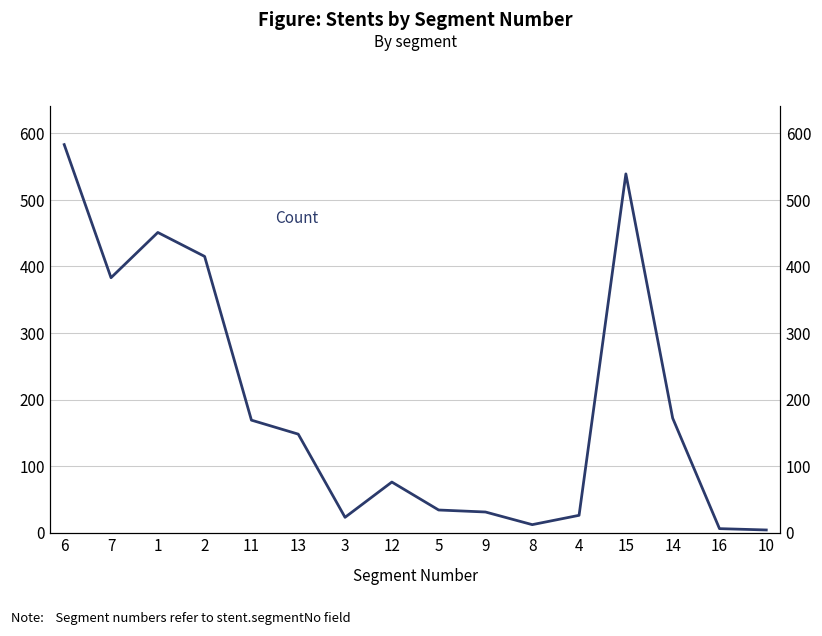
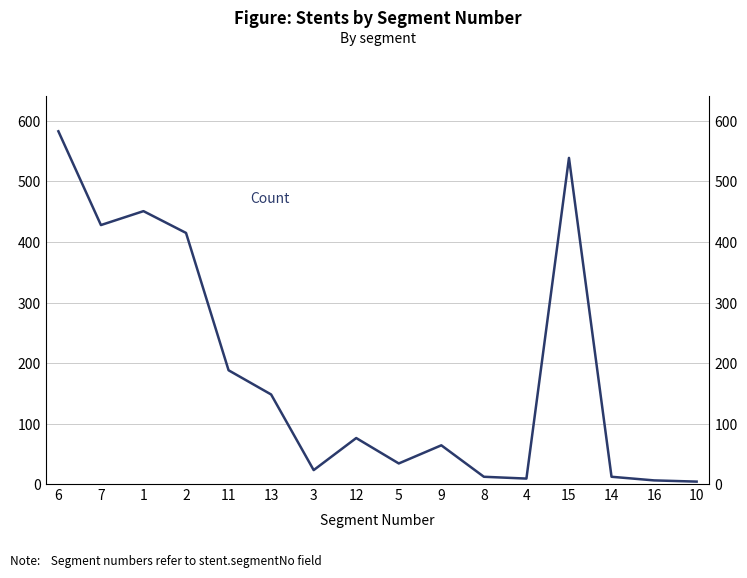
7: 380 -> 430
11: 170 -> 190
9: 30 -> 60
4: 30 -> 10
14: 170 -> 10
